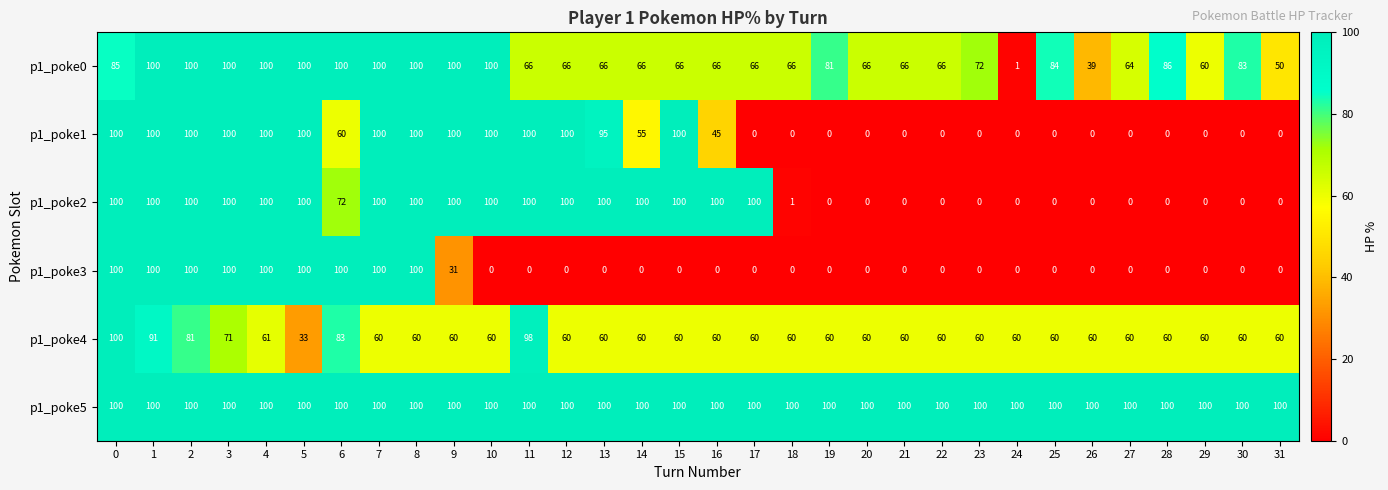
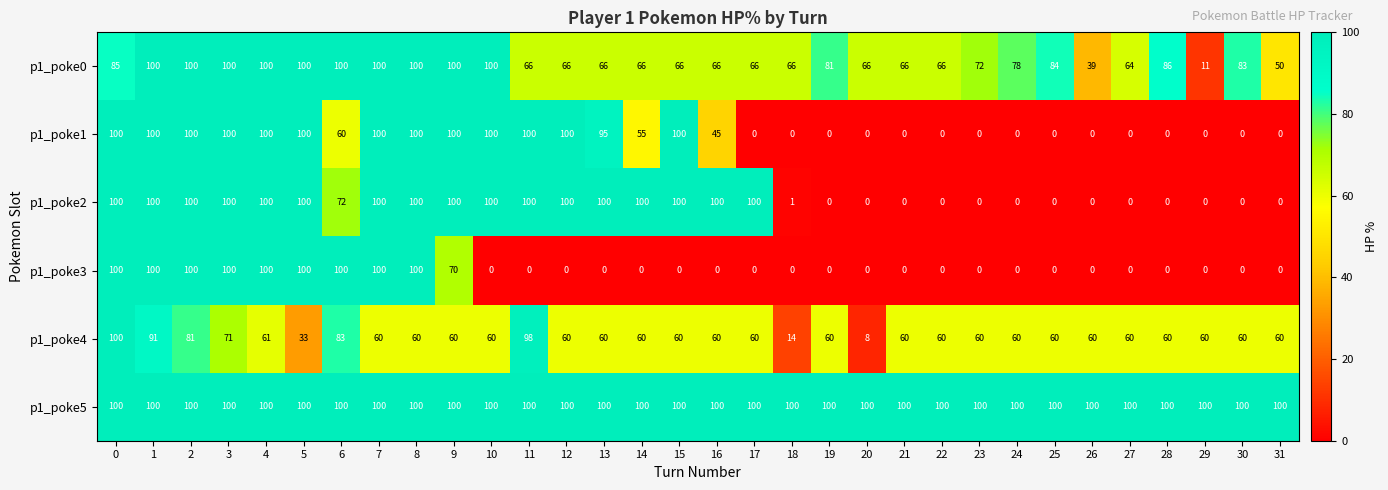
p1_poke0, 24: 1 -> 78
p1_poke0, 29: 60 -> 11
p1_poke3, 9: 31 -> 70
p1_poke4, 18: 60 -> 14
p1_poke4, 20: 60 -> 8
